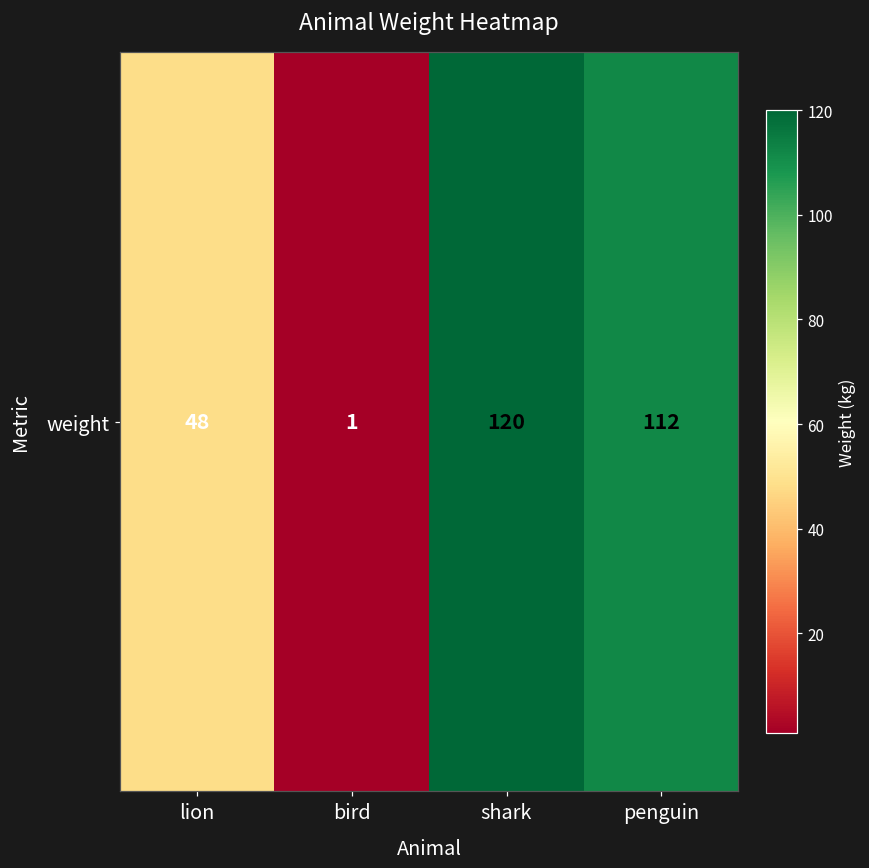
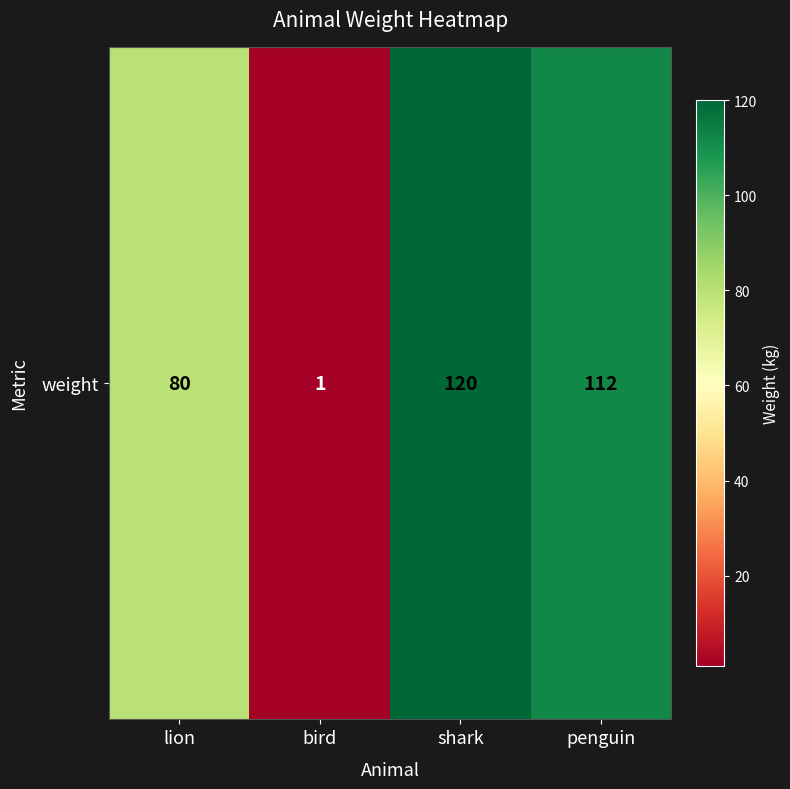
weight, lion: 48 -> 80
